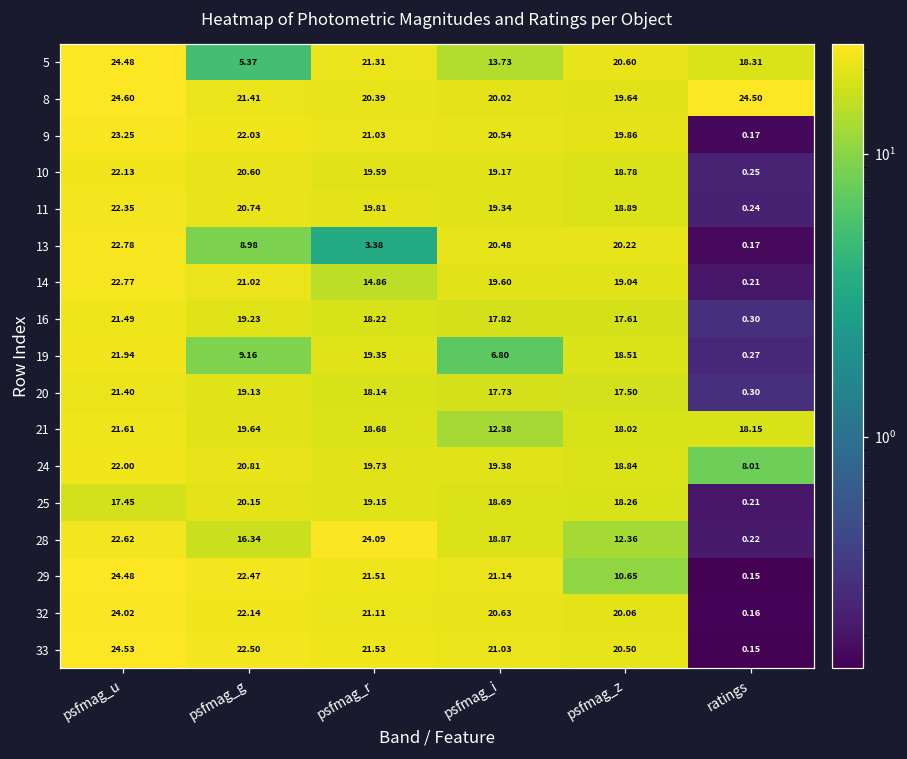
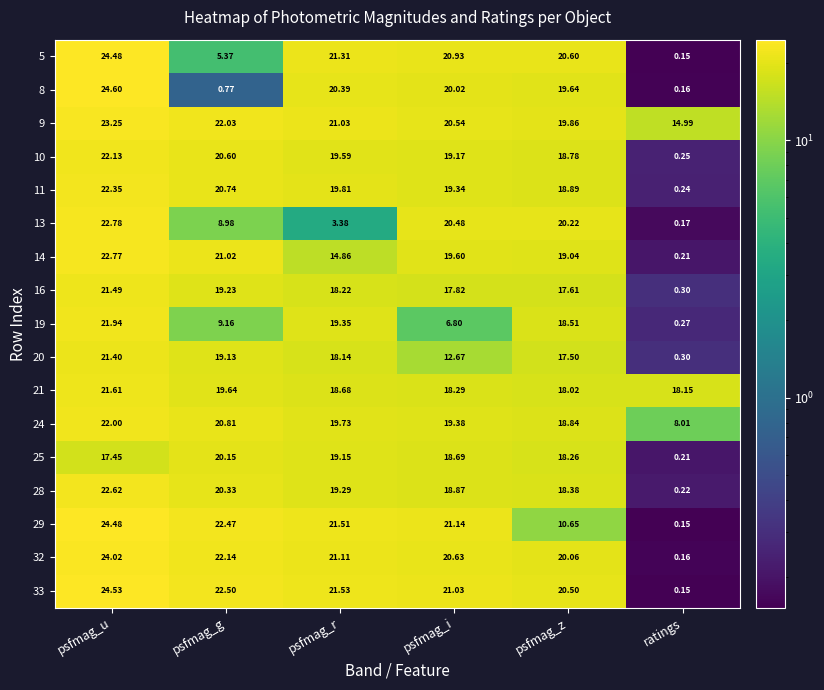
5, psfmag_i: 13.73 -> 20.93
5, ratings: 18.31 -> 0.15
8, psfmag_g: 21.41 -> 0.77
8, ratings: 24.50 -> 0.16
9, ratings: 0.17 -> 14.99
20, psfmag_i: 17.73 -> 12.67
21, psfmag_i: 12.38 -> 18.29
28, psfmag_g: 16.34 -> 20.33
28, psfmag_r: 24.09 -> 19.29
28, psfmag_z: 12.36 -> 18.38
